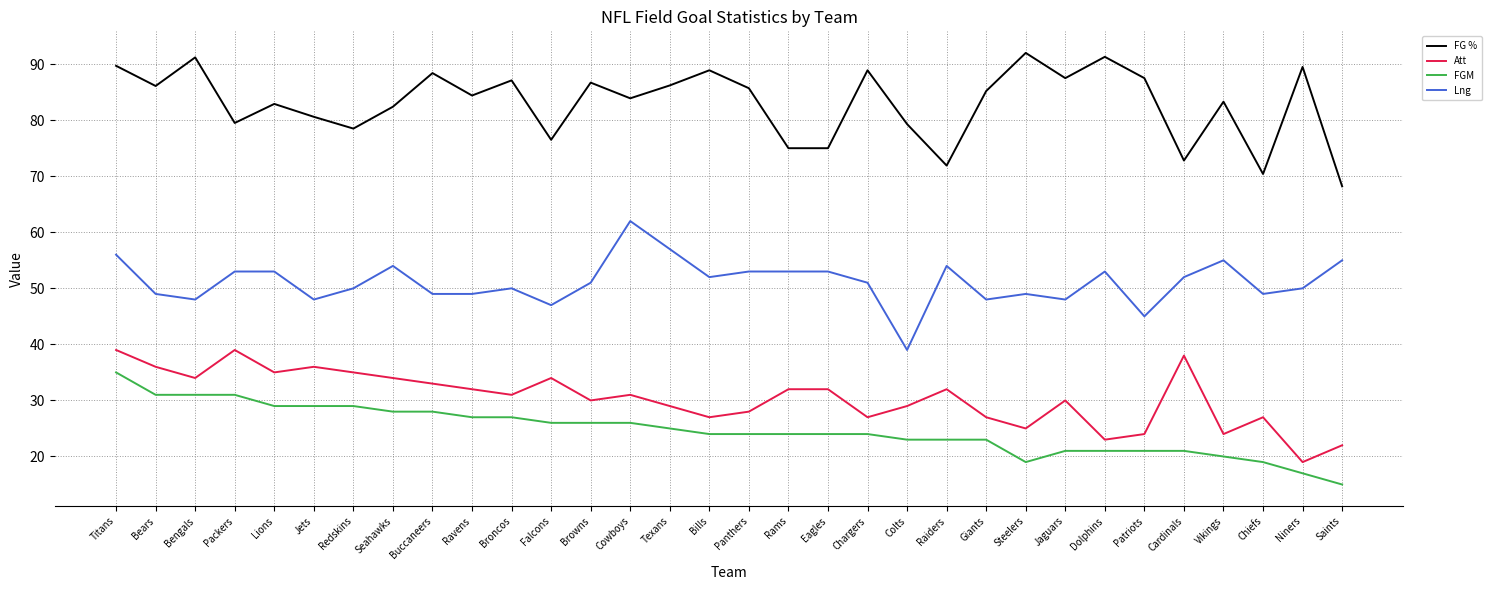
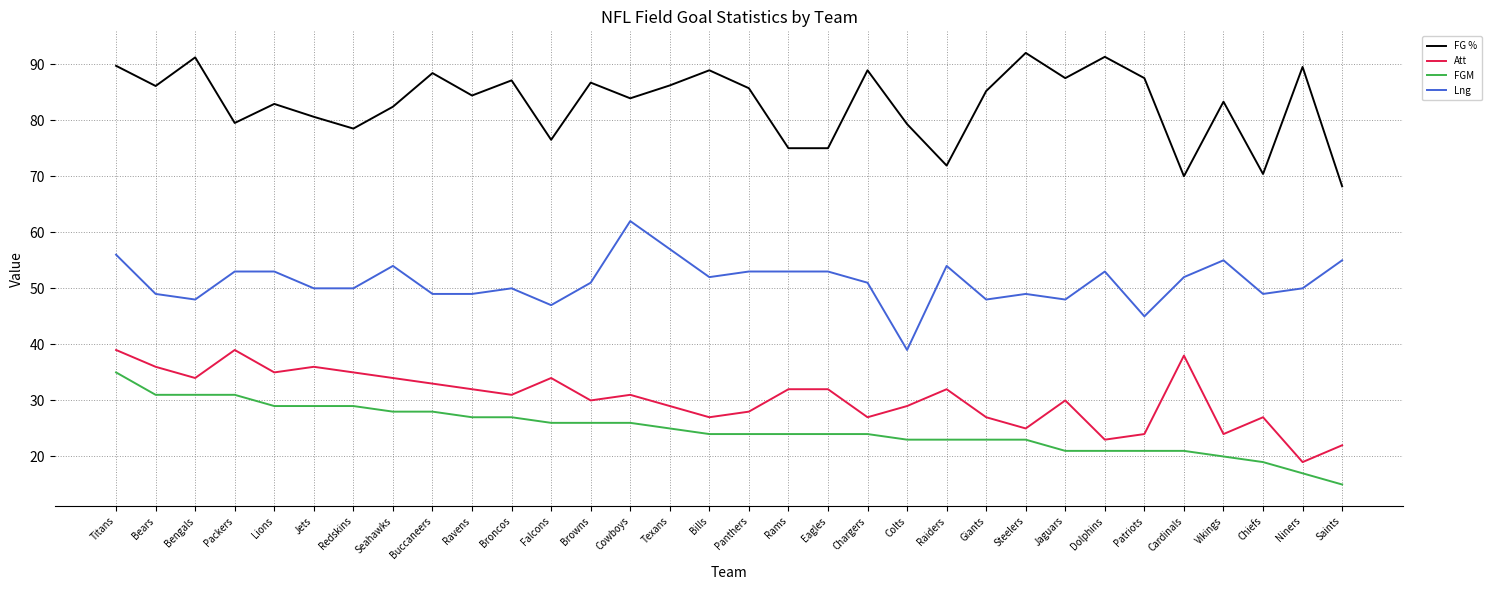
Lng, Jets: 48 -> 50
FGM, Steelers: 19 -> 23
FG %, Cardinals: 73 -> 70
